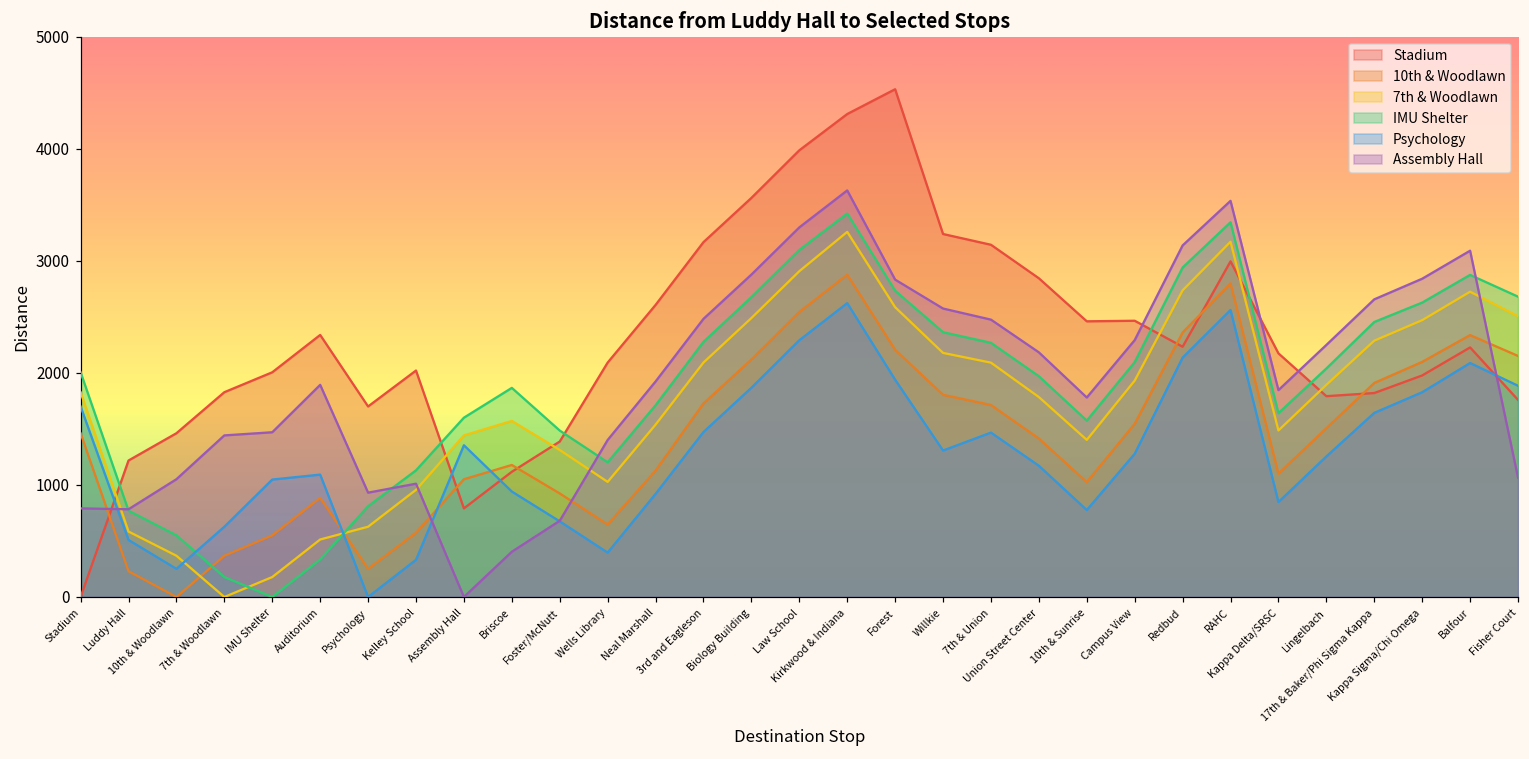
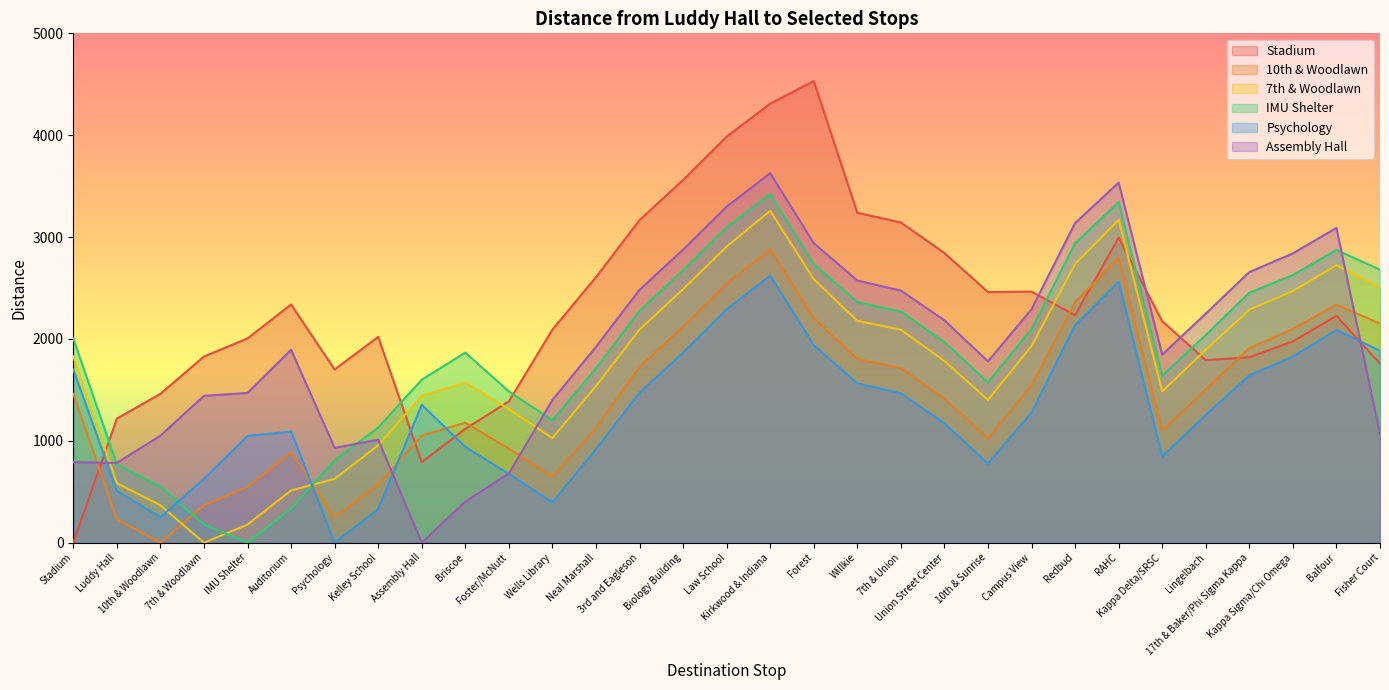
Assembly Hall, Forest: 2830 -> 2940
Psychology, Willkie: 1310 -> 1560
